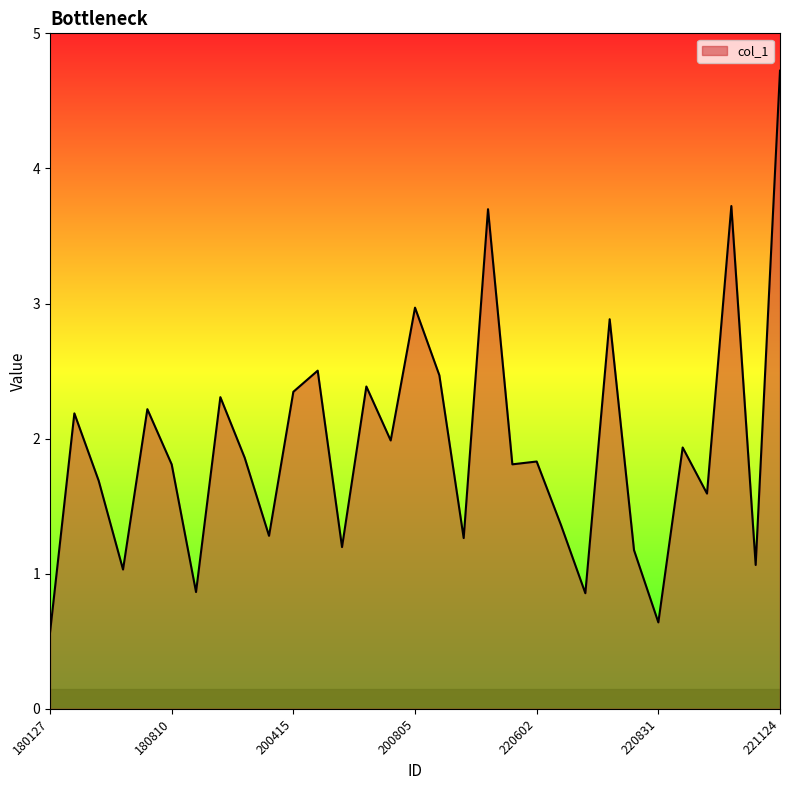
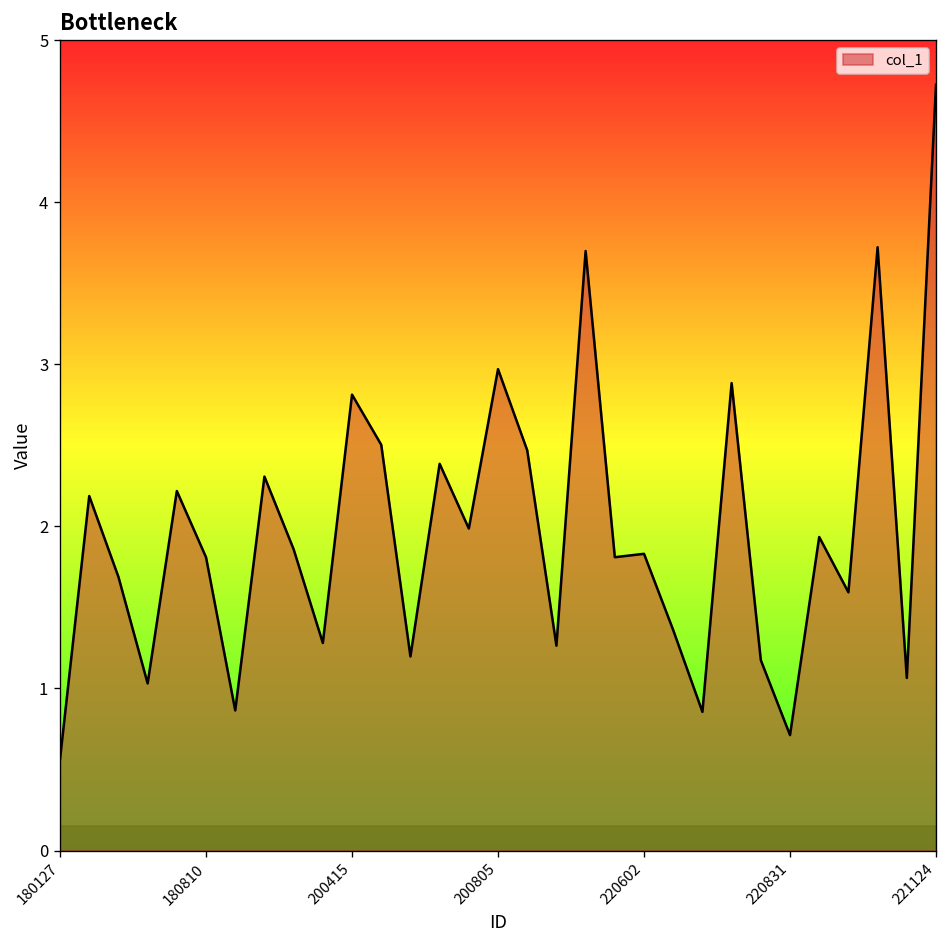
200415: 2.35 -> 2.81
220831: 0.64 -> 0.71
